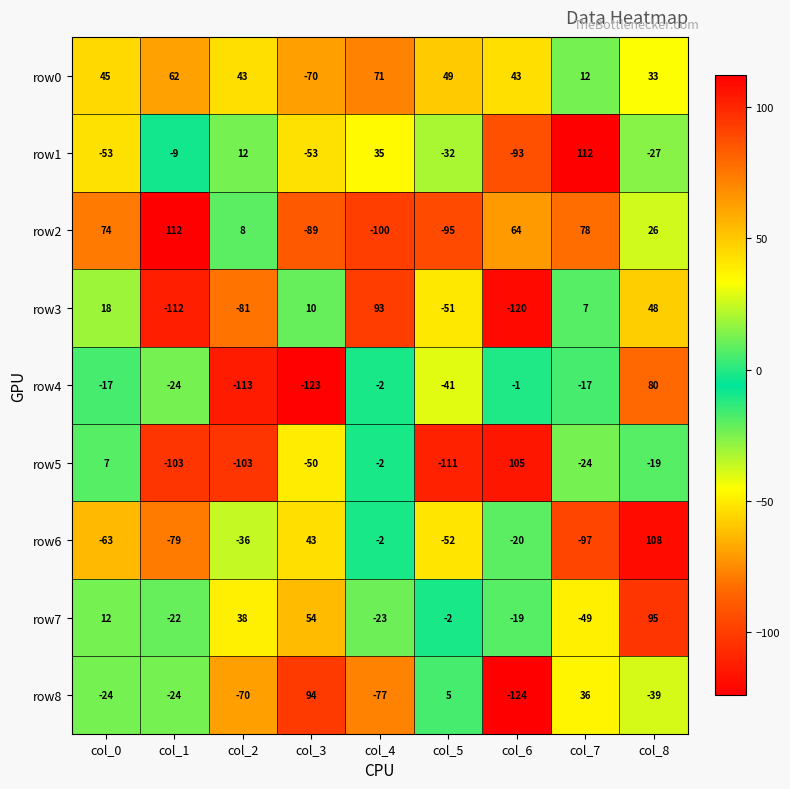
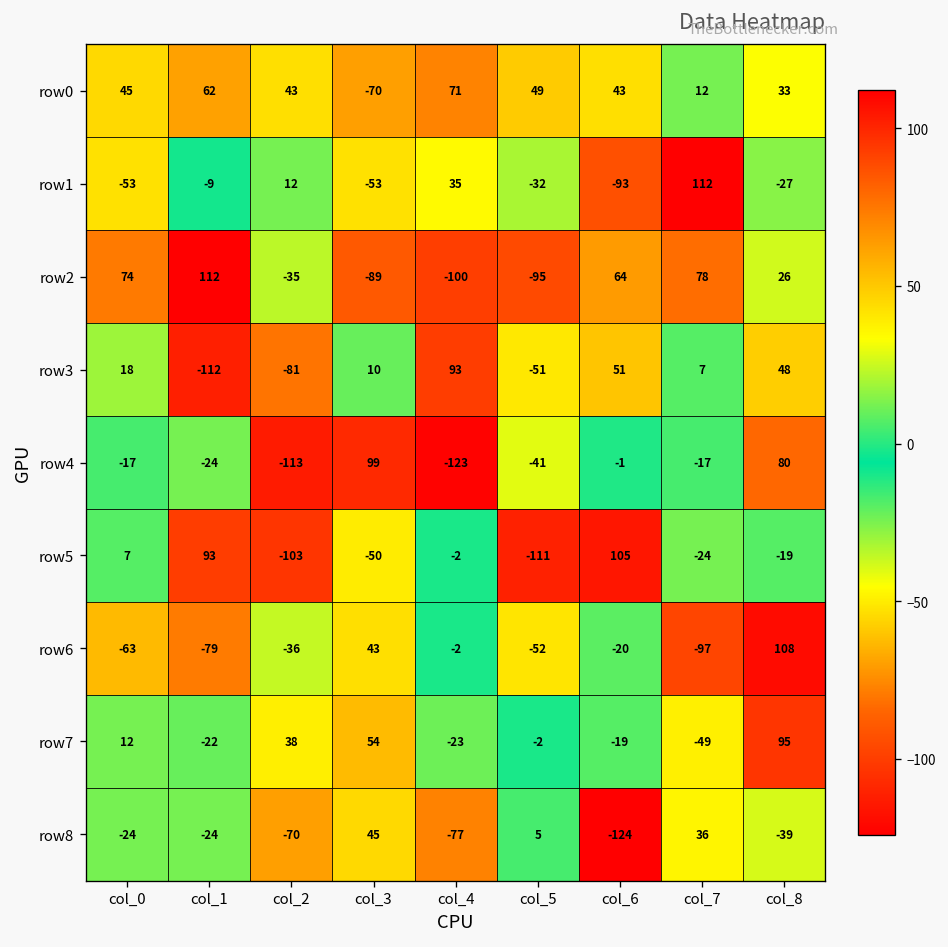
row2, col_2: 8 -> -35
row3, col_6: -120 -> 51
row4, col_3: -123 -> 99
row4, col_4: -2 -> -123
row5, col_1: -103 -> 93
row8, col_3: 94 -> 45
